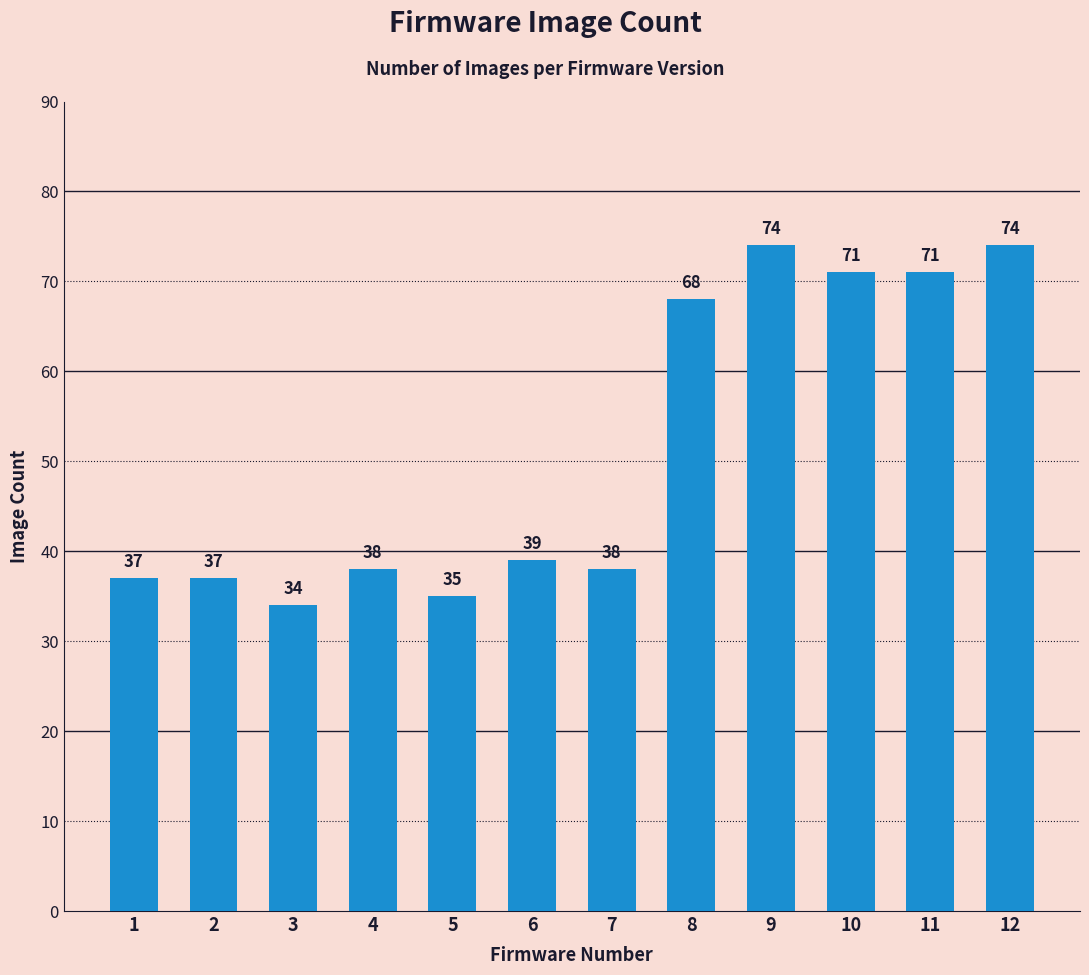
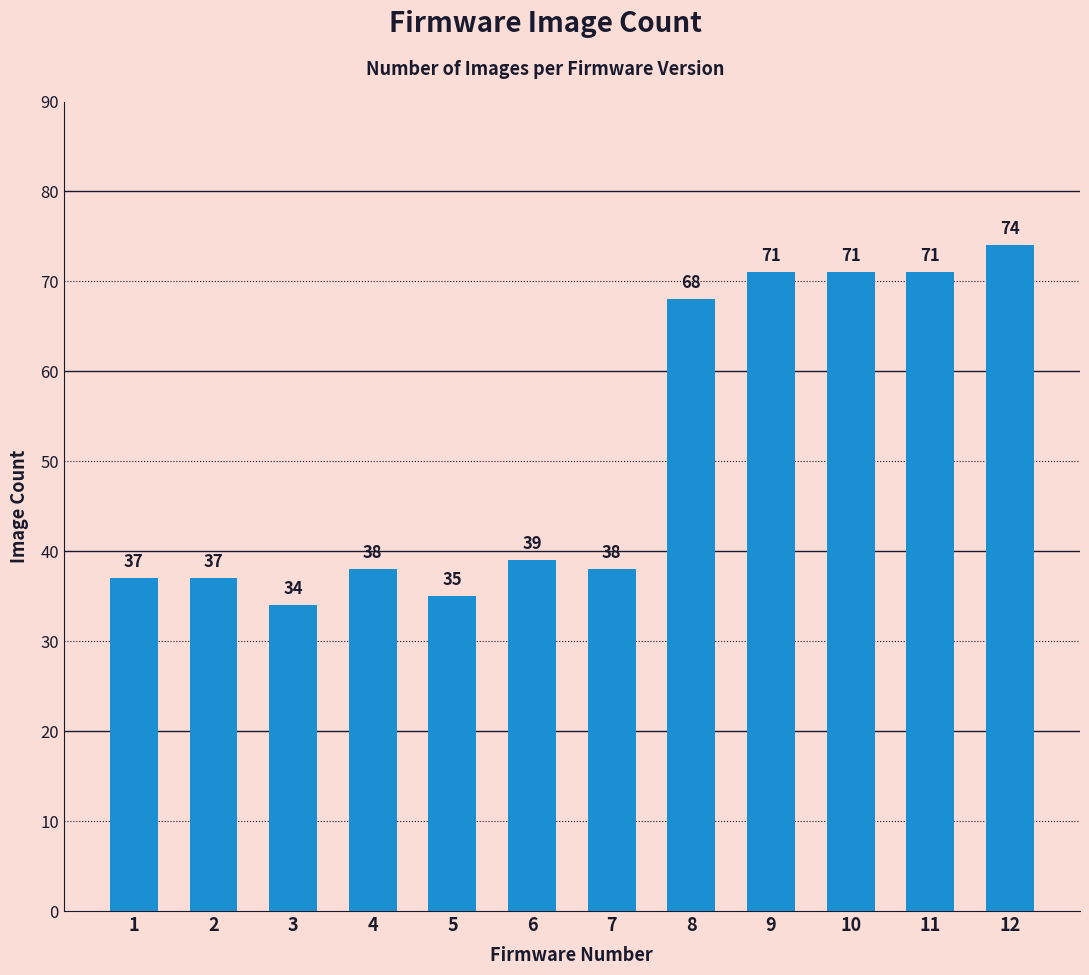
9: 74 -> 71
